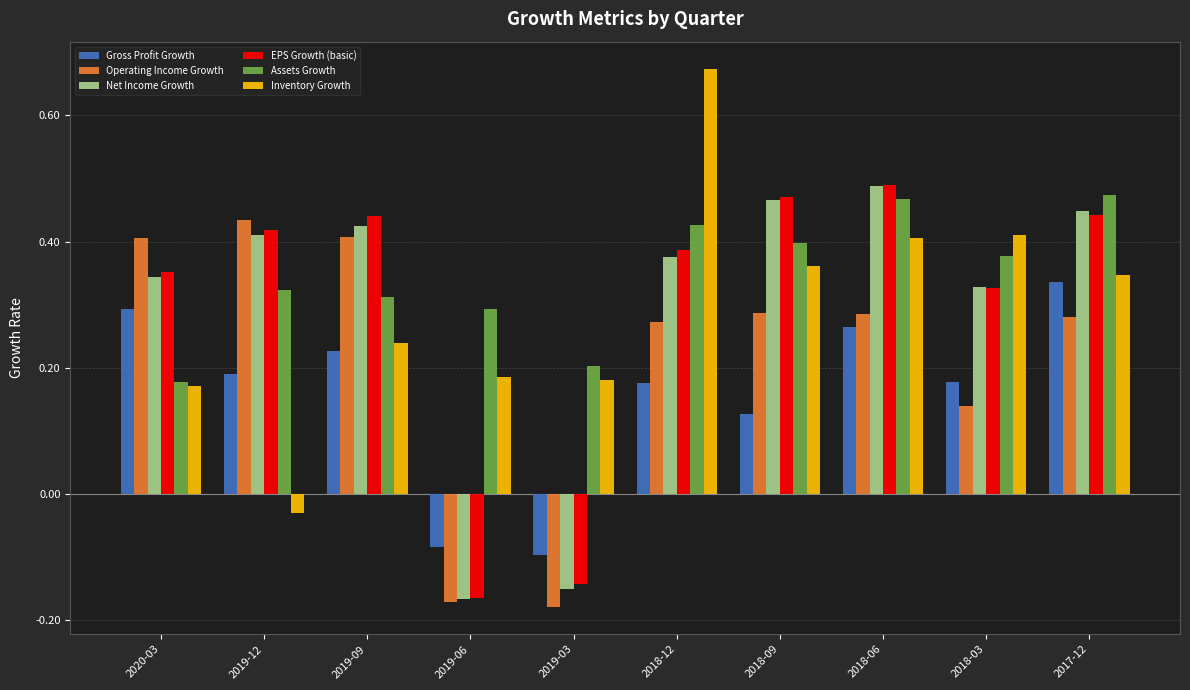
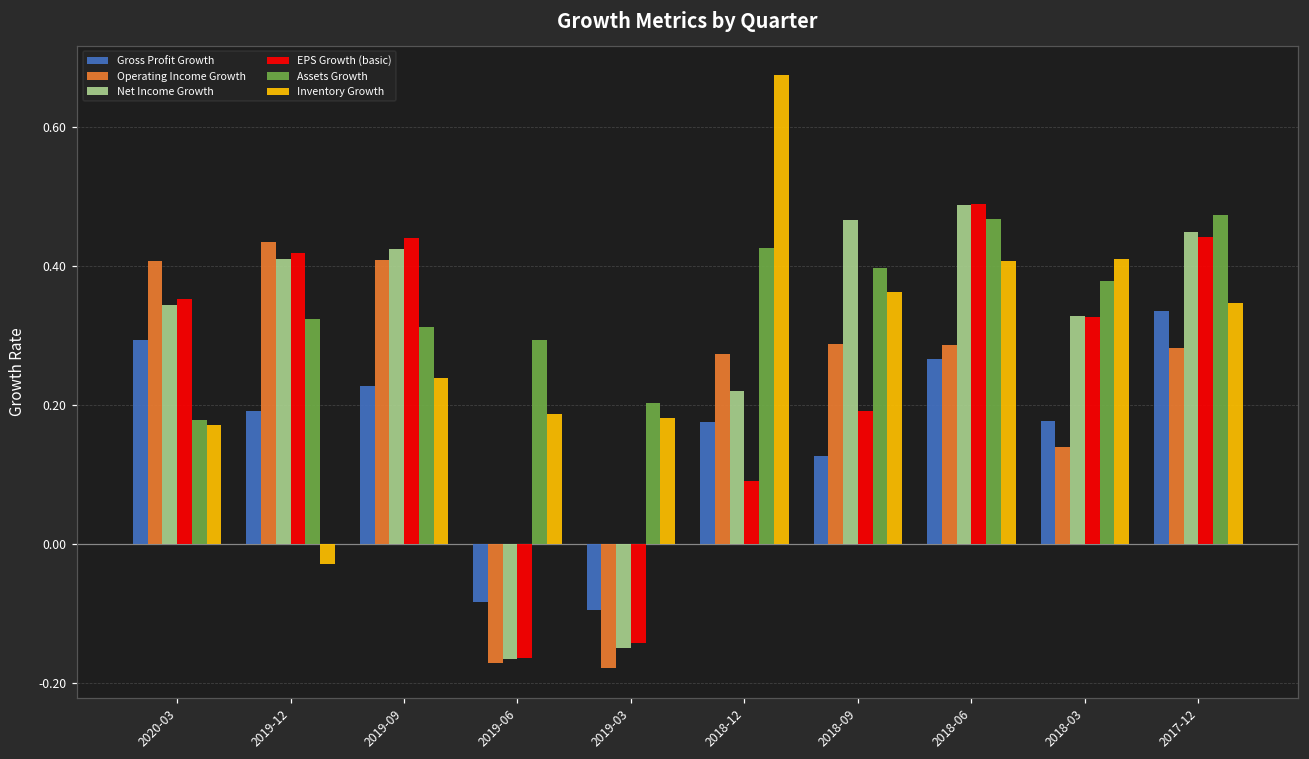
Net Income Growth, 2018-12: 0.38 -> 0.22
EPS Growth (basic), 2018-12: 0.39 -> 0.09
EPS Growth (basic), 2018-09: 0.47 -> 0.19
